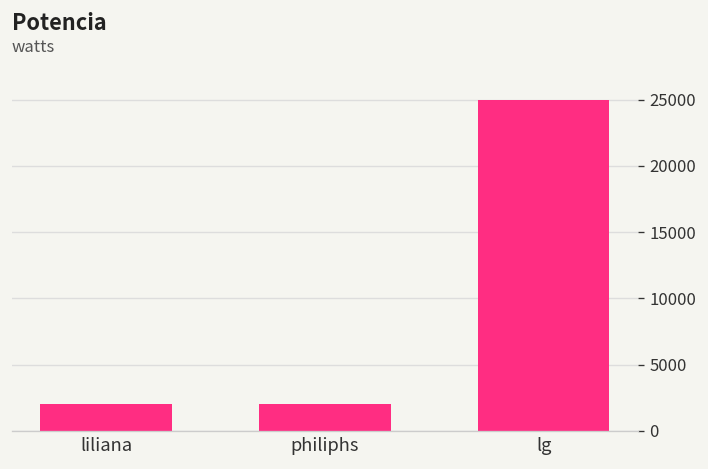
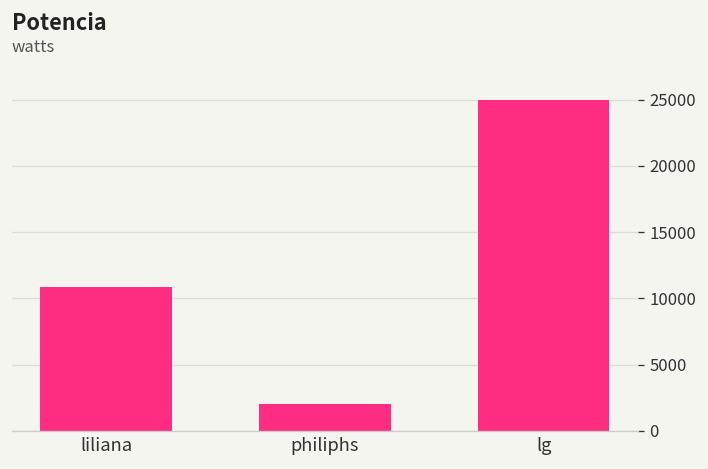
liliana: 2000 -> 10800
